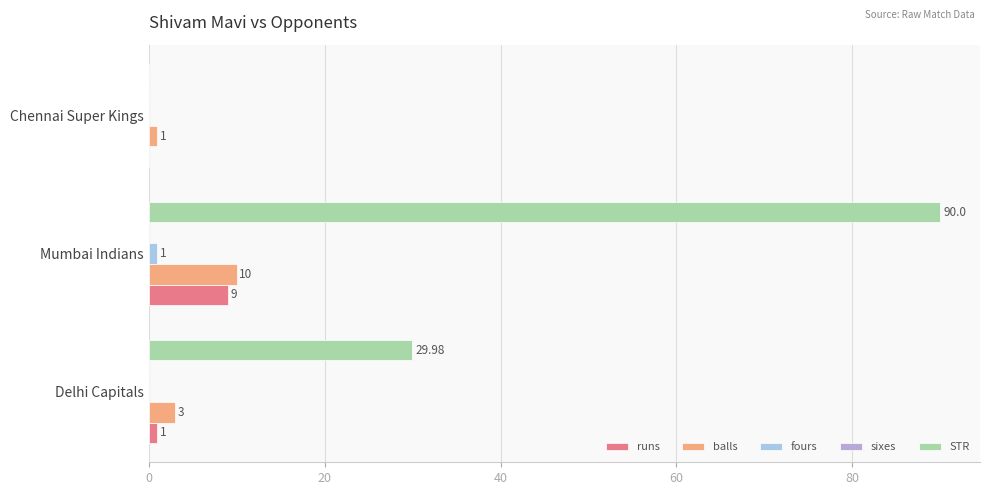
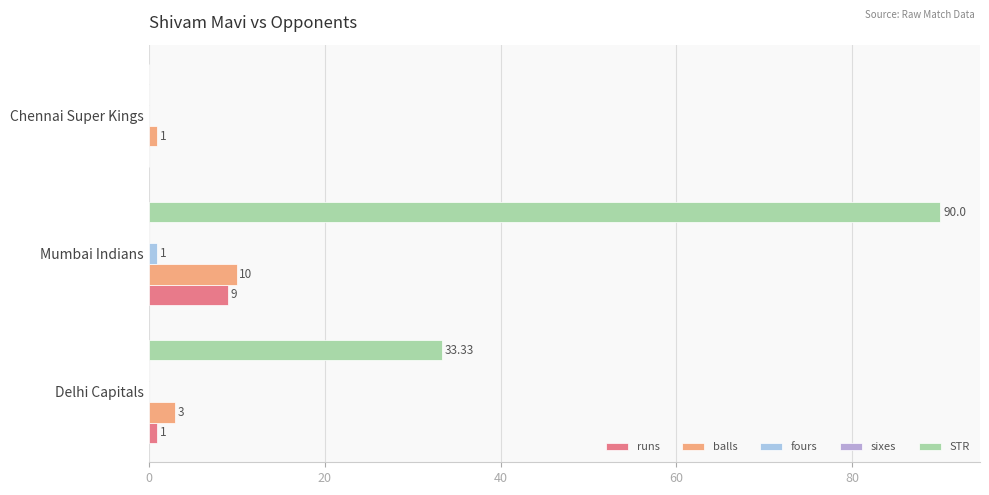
STR, Delhi Capitals: 29.98 -> 33.33
